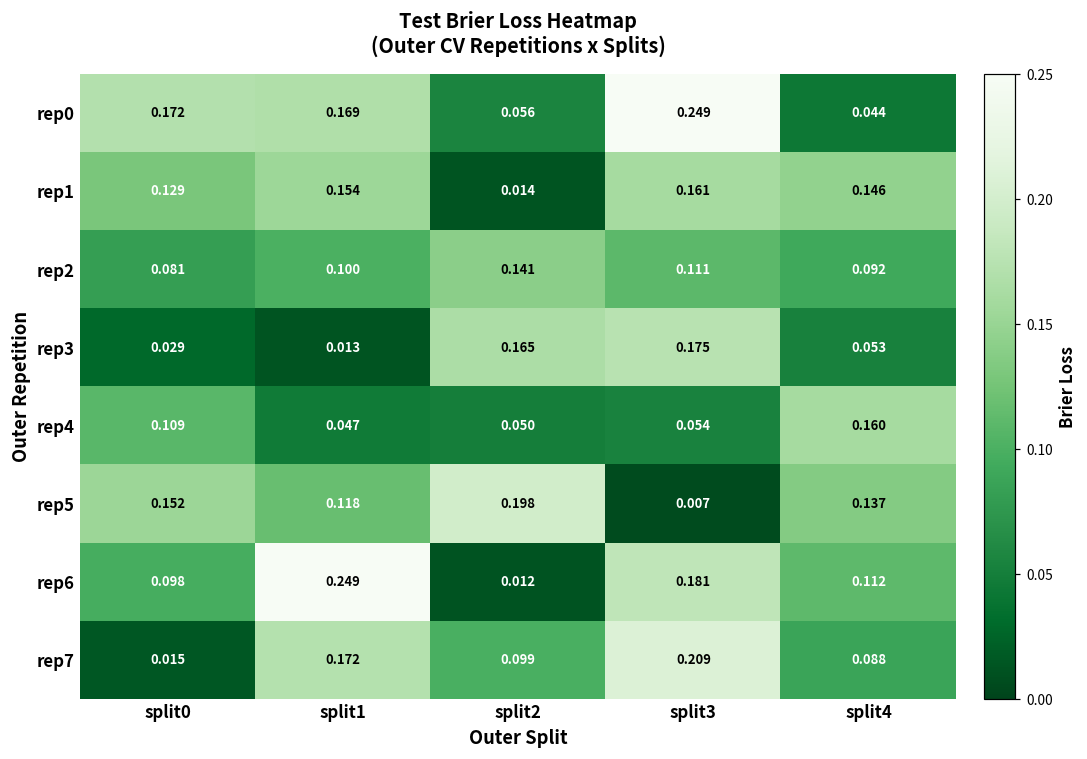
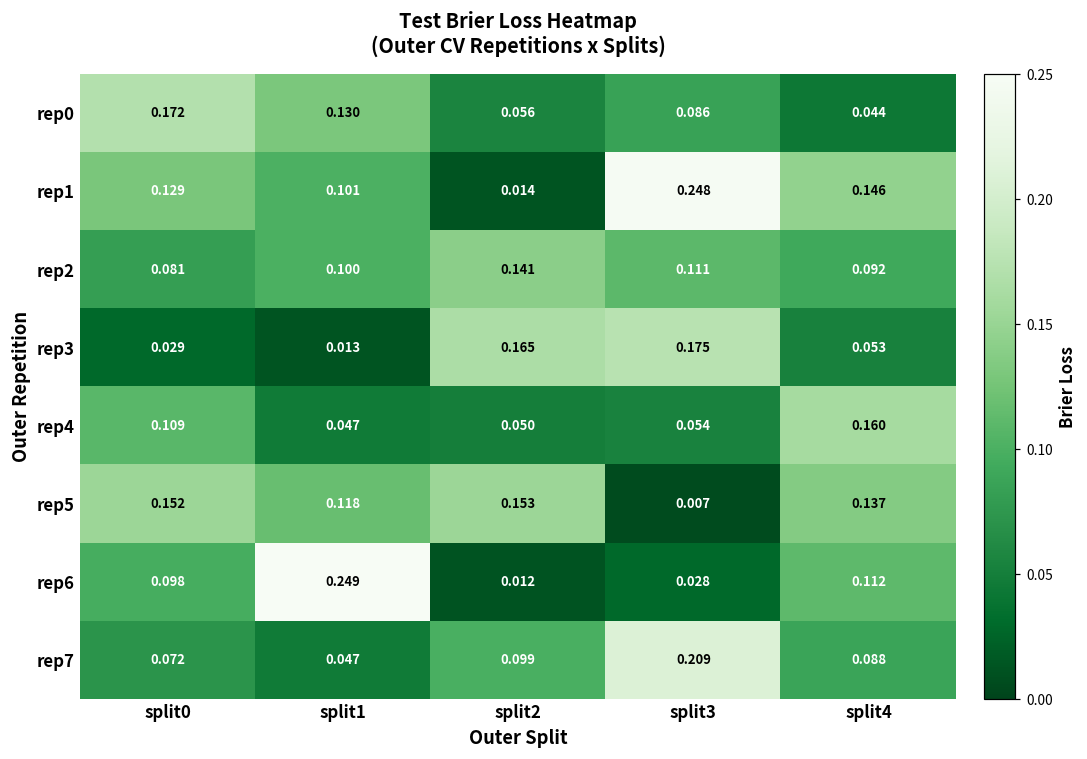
rep0, split1: 0.169 -> 0.130
rep0, split3: 0.249 -> 0.086
rep1, split1: 0.154 -> 0.101
rep1, split3: 0.161 -> 0.248
rep5, split2: 0.198 -> 0.153
rep6, split3: 0.181 -> 0.028
rep7, split0: 0.015 -> 0.072
rep7, split1: 0.172 -> 0.047
